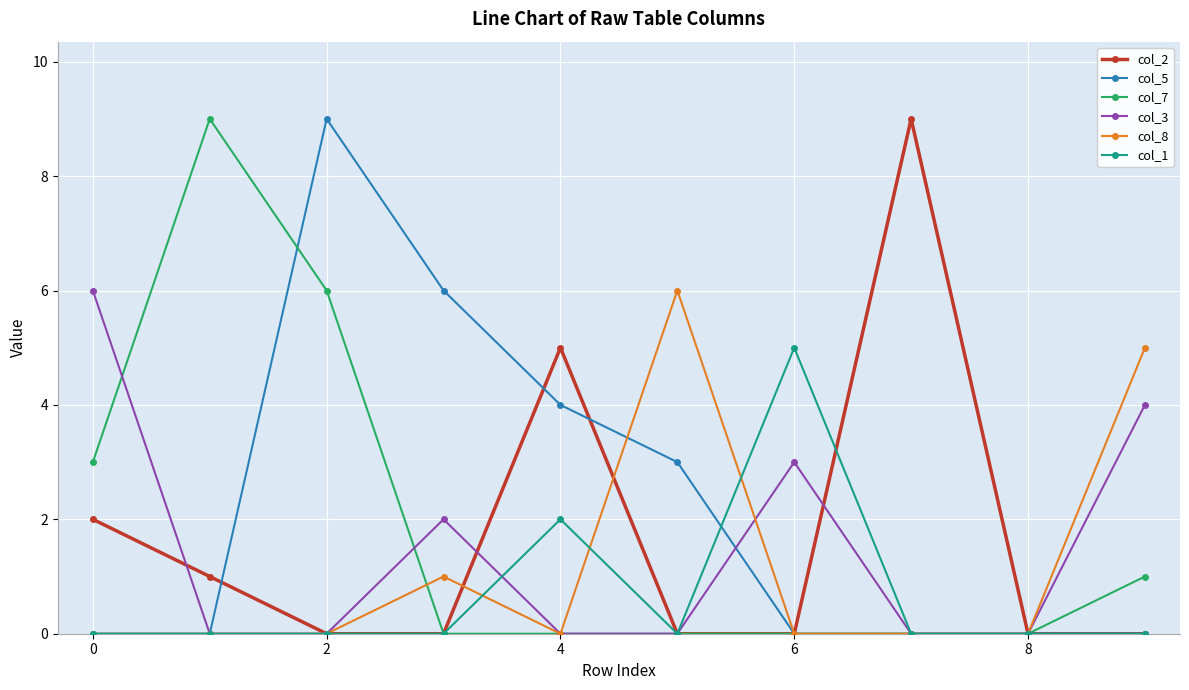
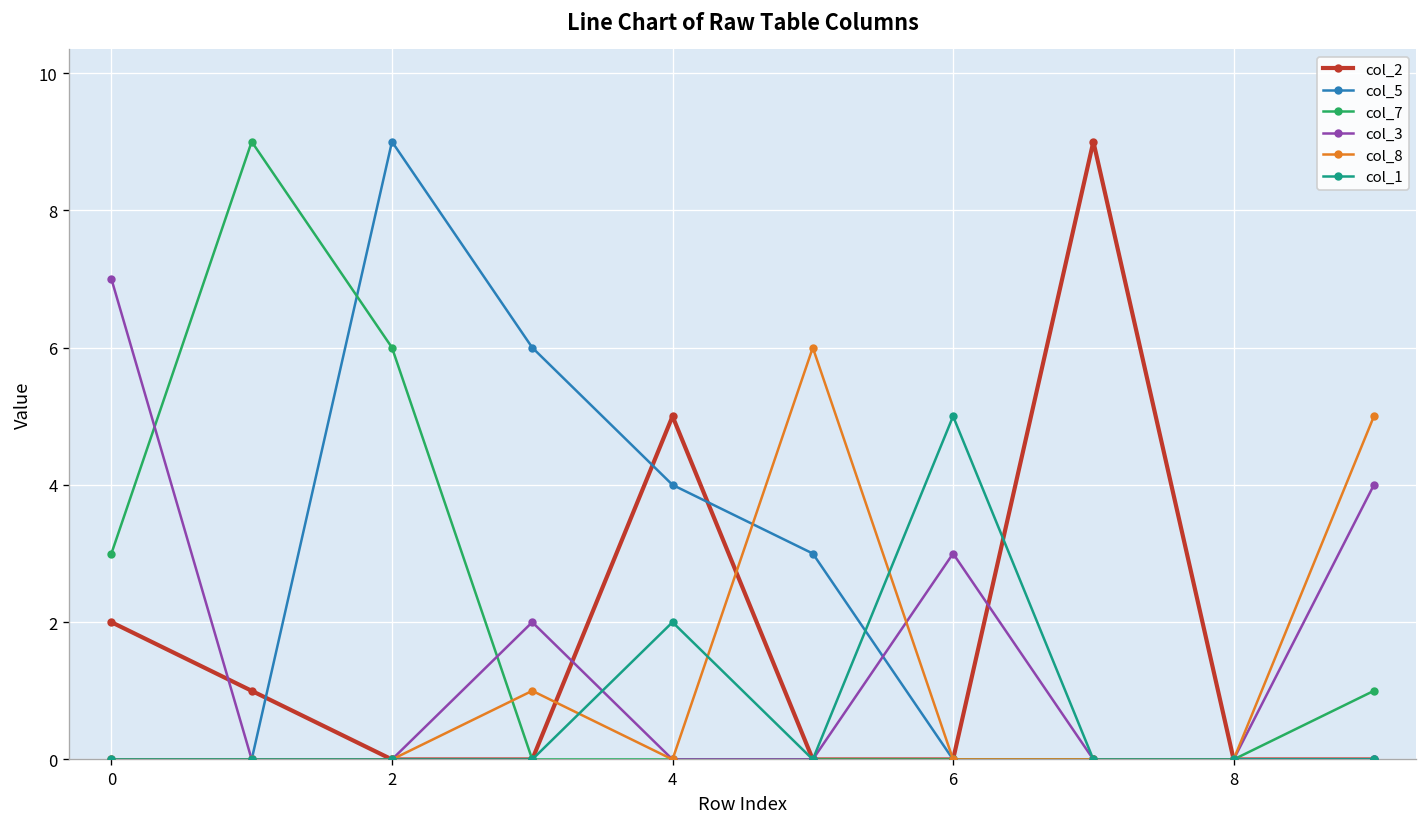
col_3, 0: 6 -> 7
